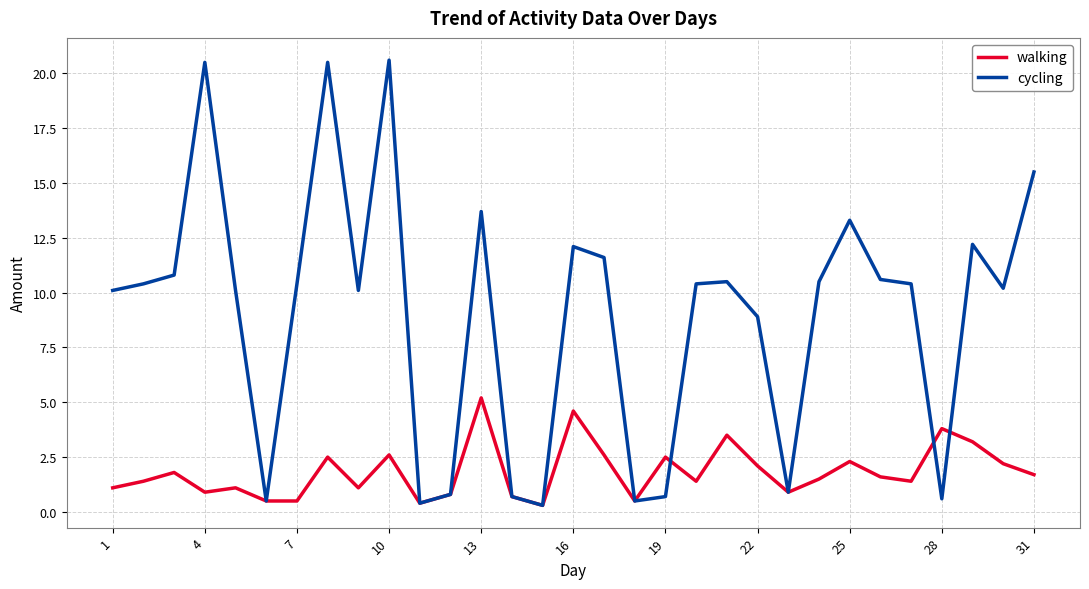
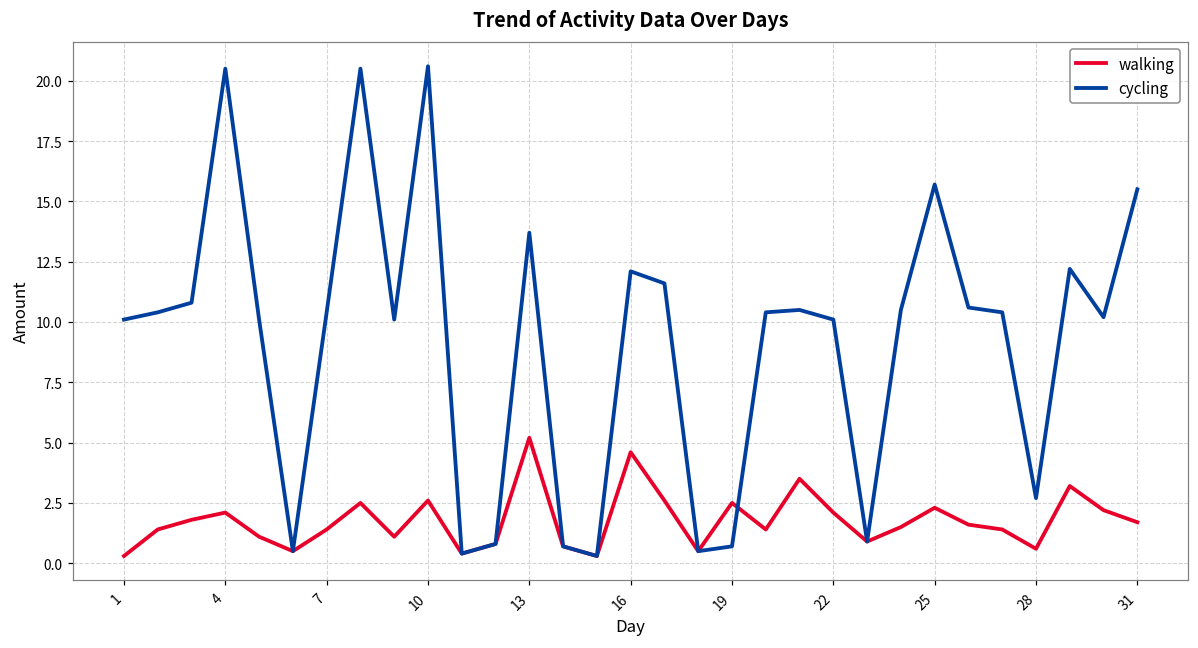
walking, 1: 1.1 -> 0.3
walking, 4: 0.9 -> 2.1
walking, 7: 0.5 -> 1.4
cycling, 22: 8.9 -> 10.1
cycling, 25: 13.3 -> 15.7
walking, 28: 3.8 -> 0.6
cycling, 28: 0.6 -> 2.7
